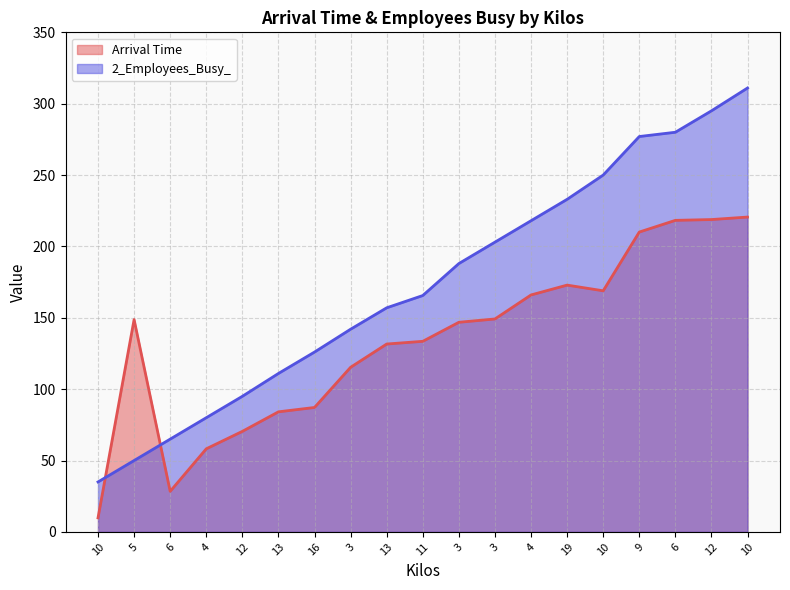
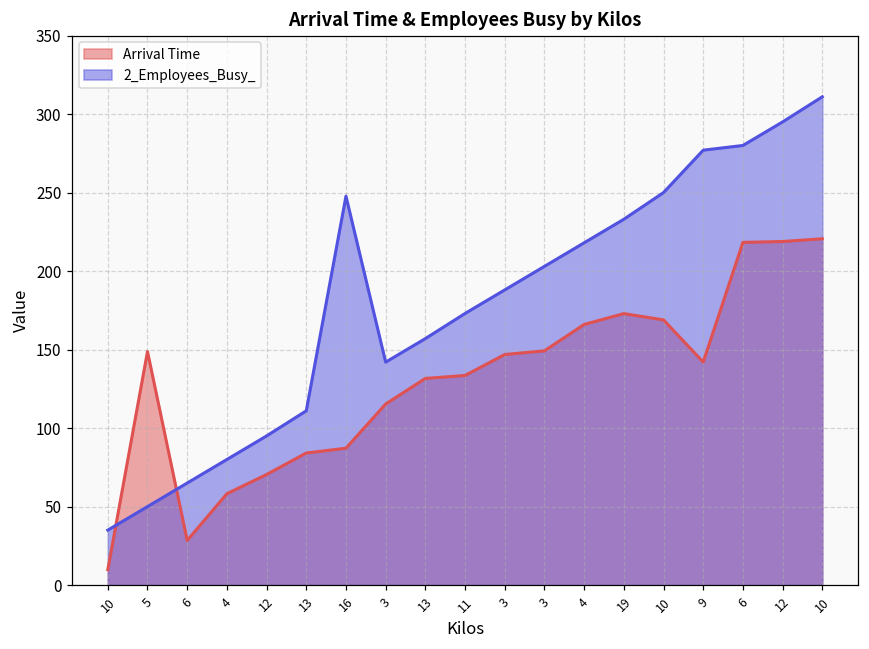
2_Employees_Busy_, 16: 126 -> 248
2_Employees_Busy_, 11: 166 -> 173
Arrival Time, 9: 210 -> 142
